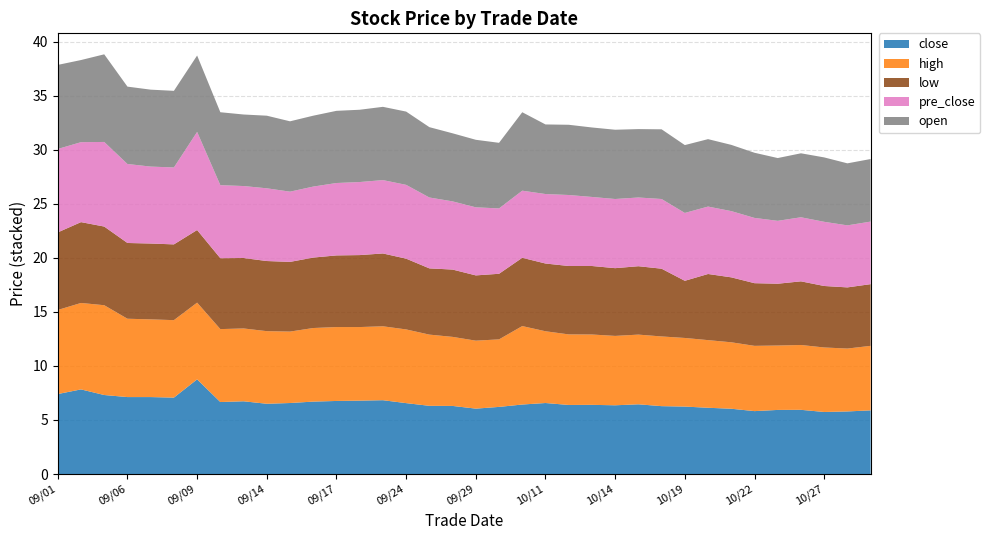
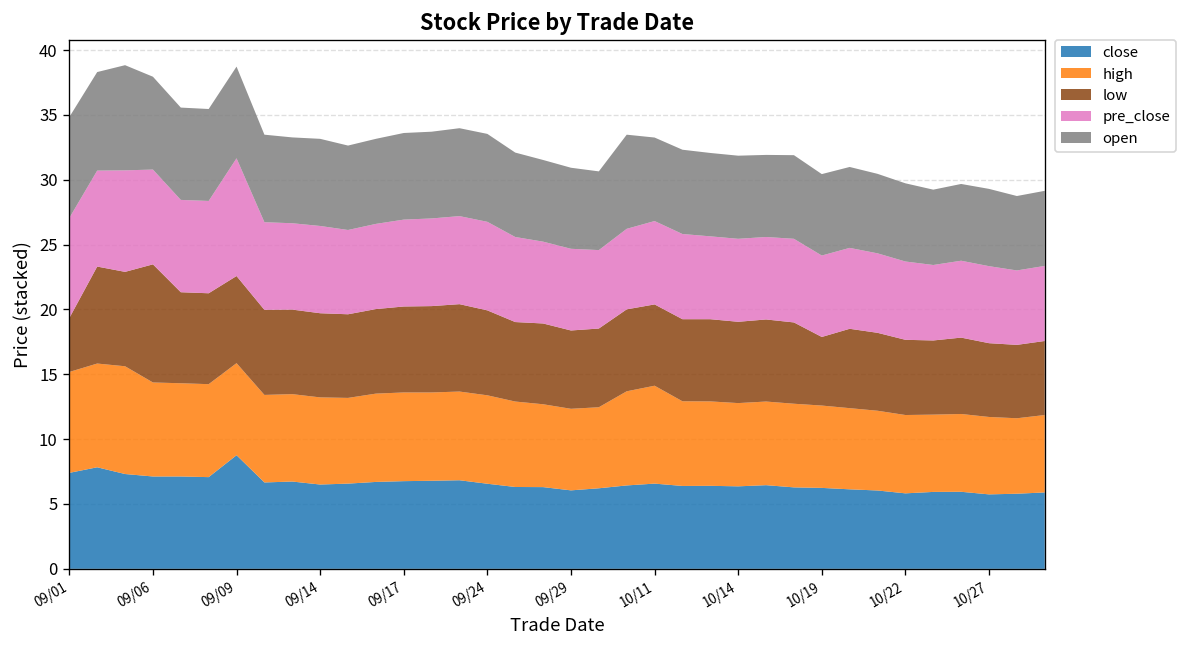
low, 09/01: 7.2 -> 4.2
low, 09/06: 7.0 -> 9.1
high, 10/11: 6.6 -> 7.6
